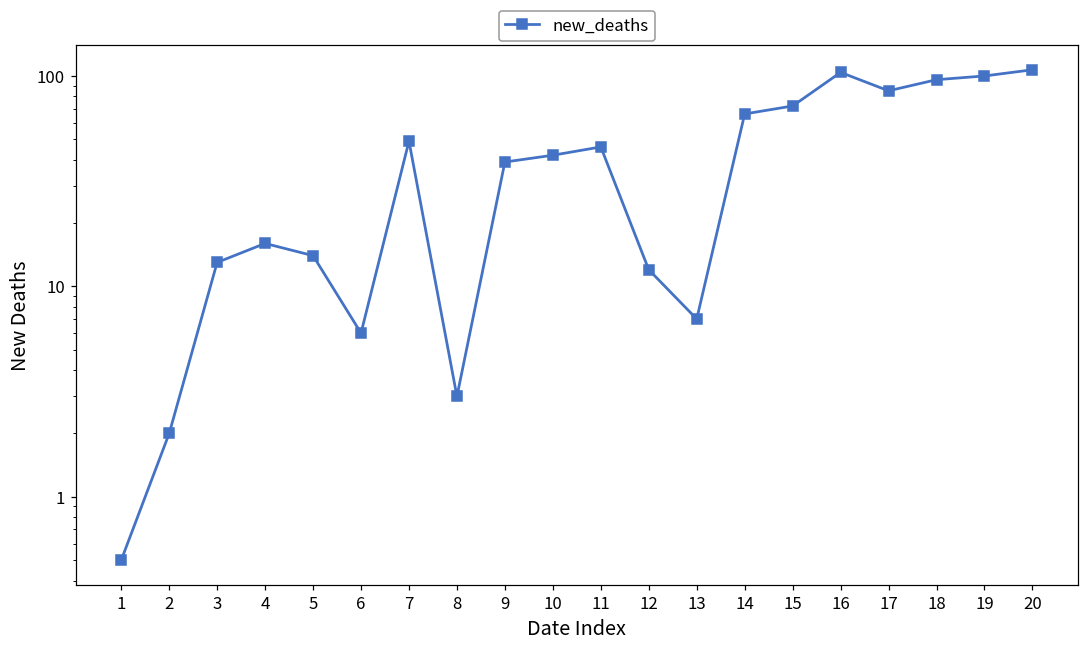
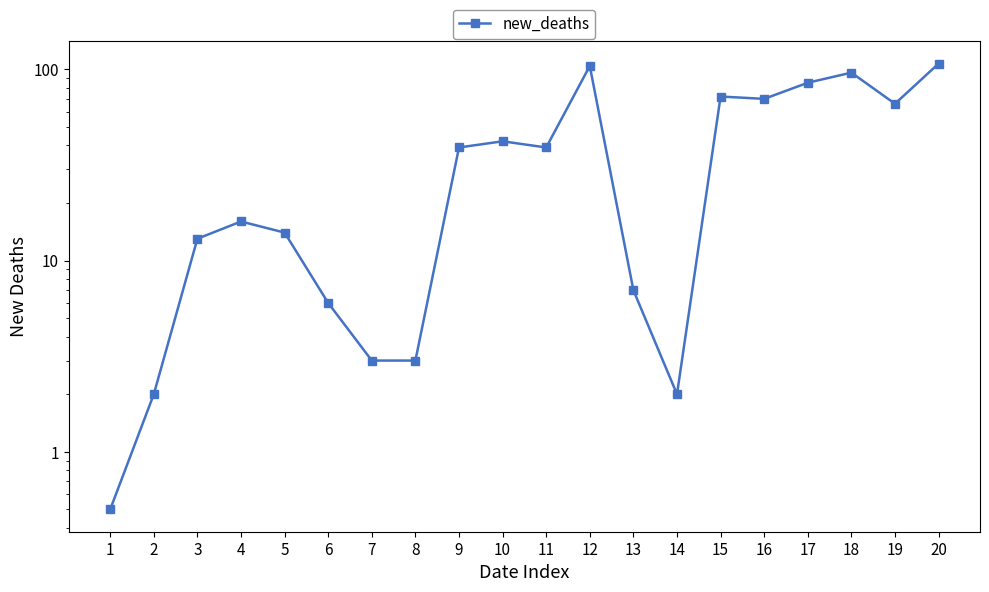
7: 49 -> 3
11: 46 -> 39
12: 12 -> 100
14: 66 -> 2
16: 100 -> 70
19: 100 -> 66
